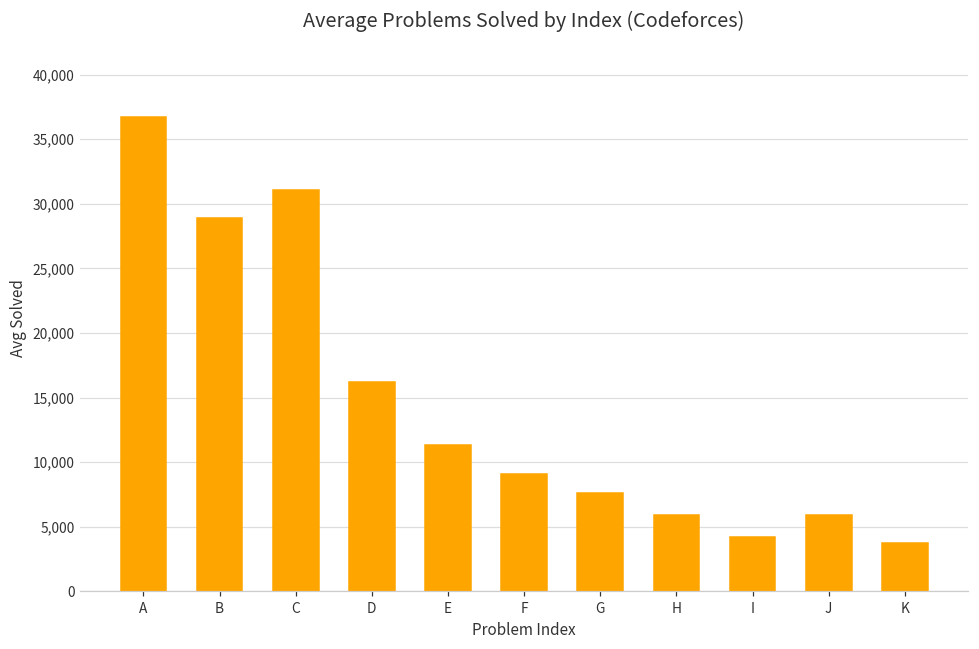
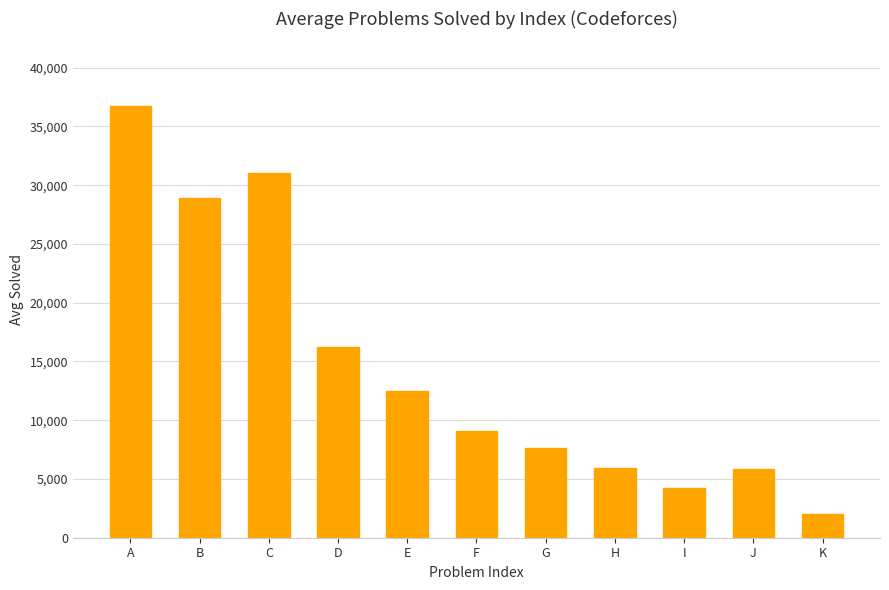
E: 11,400 -> 12,500
K: 3,700 -> 2,000
